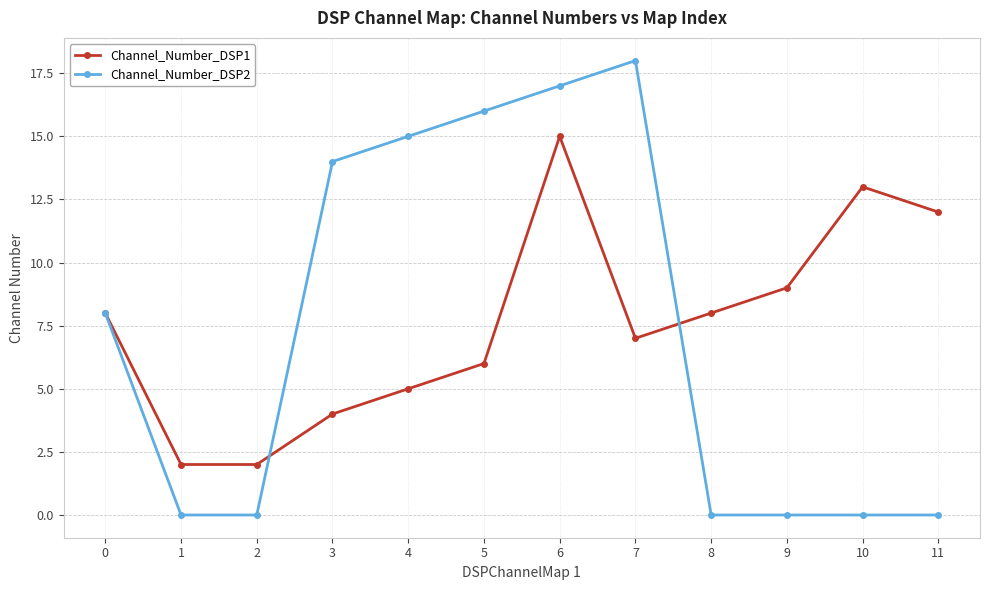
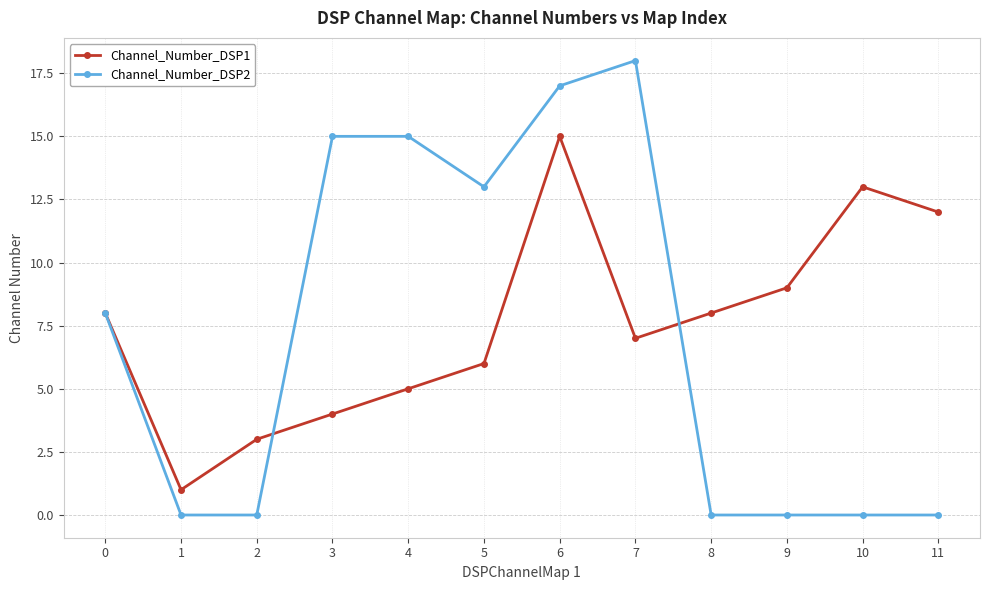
Channel_Number_DSP1, 1: 2 -> 1
Channel_Number_DSP1, 2: 2 -> 3
Channel_Number_DSP2, 3: 14 -> 15
Channel_Number_DSP2, 5: 16 -> 13
